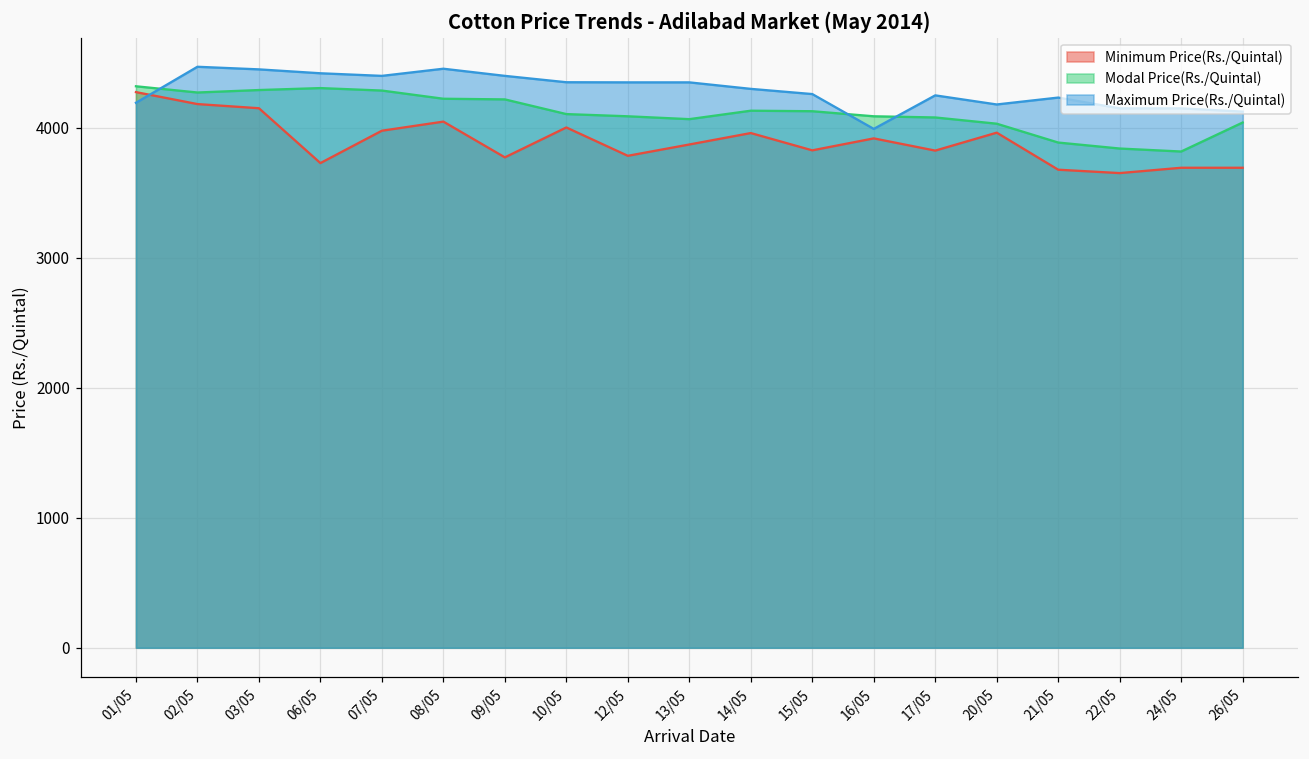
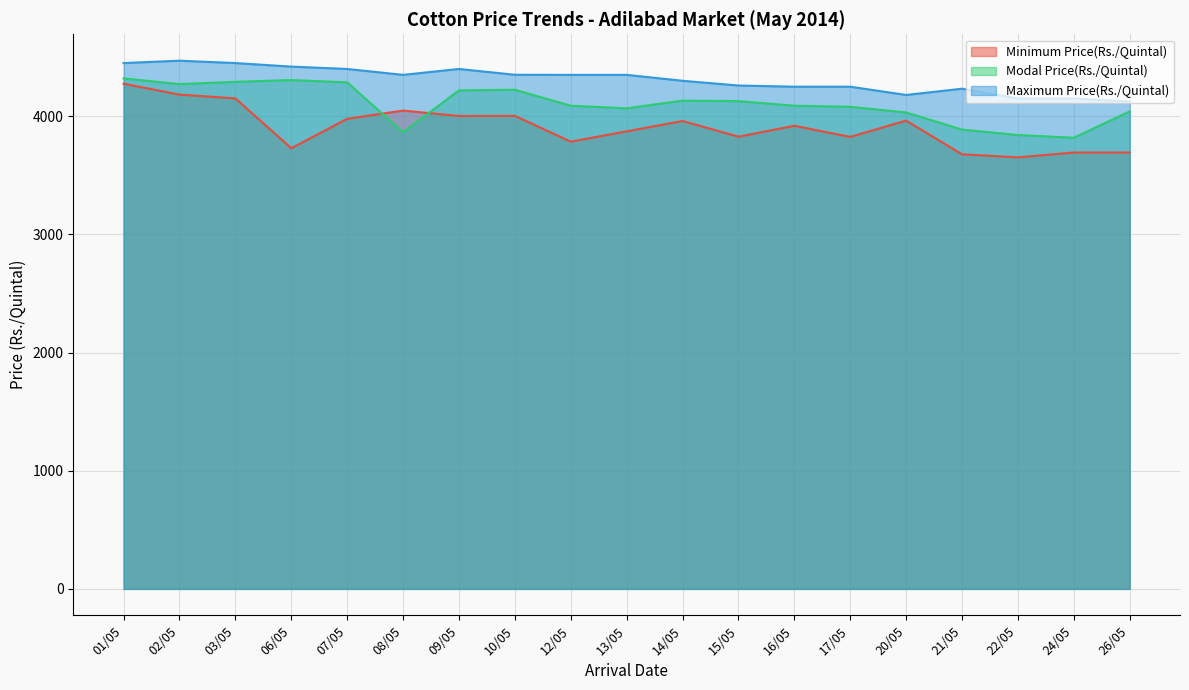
Maximum Price(Rs./Quintal), 01/05: 4190 -> 4450
Modal Price(Rs./Quintal), 08/05: 4220 -> 3860
Maximum Price(Rs./Quintal), 08/05: 4460 -> 4350
Minimum Price(Rs./Quintal), 09/05: 3770 -> 4000
Modal Price(Rs./Quintal), 10/05: 4110 -> 4220
Maximum Price(Rs./Quintal), 16/05: 3990 -> 4250
